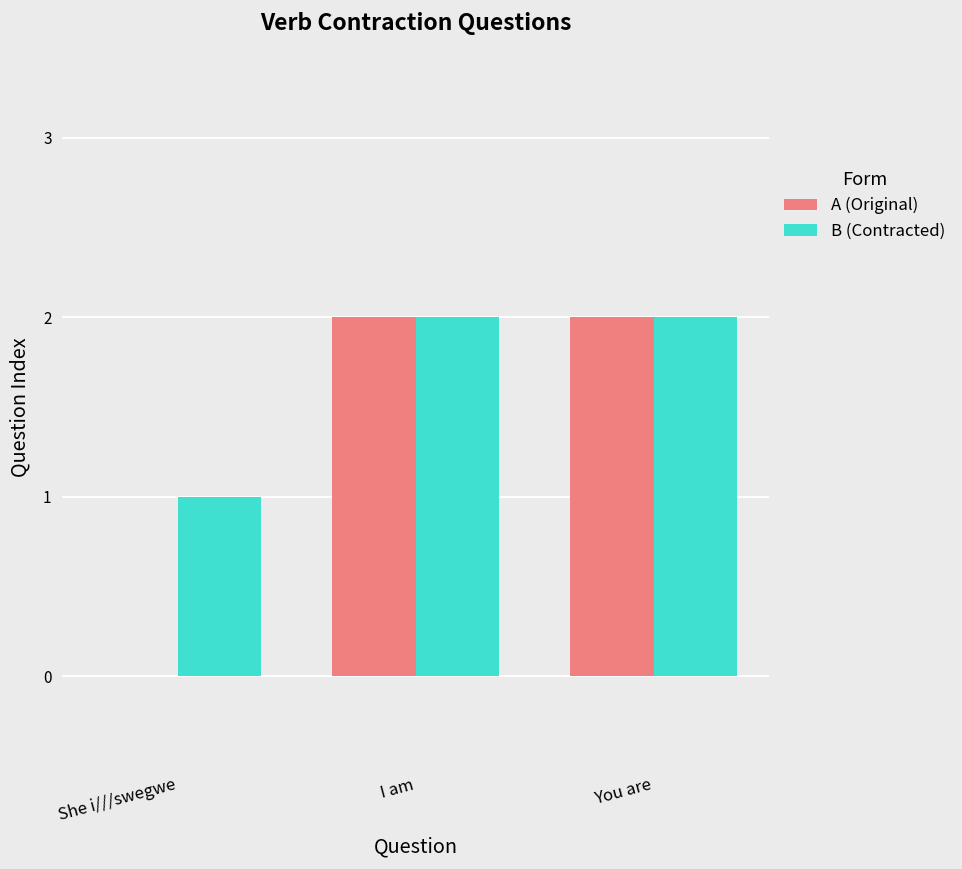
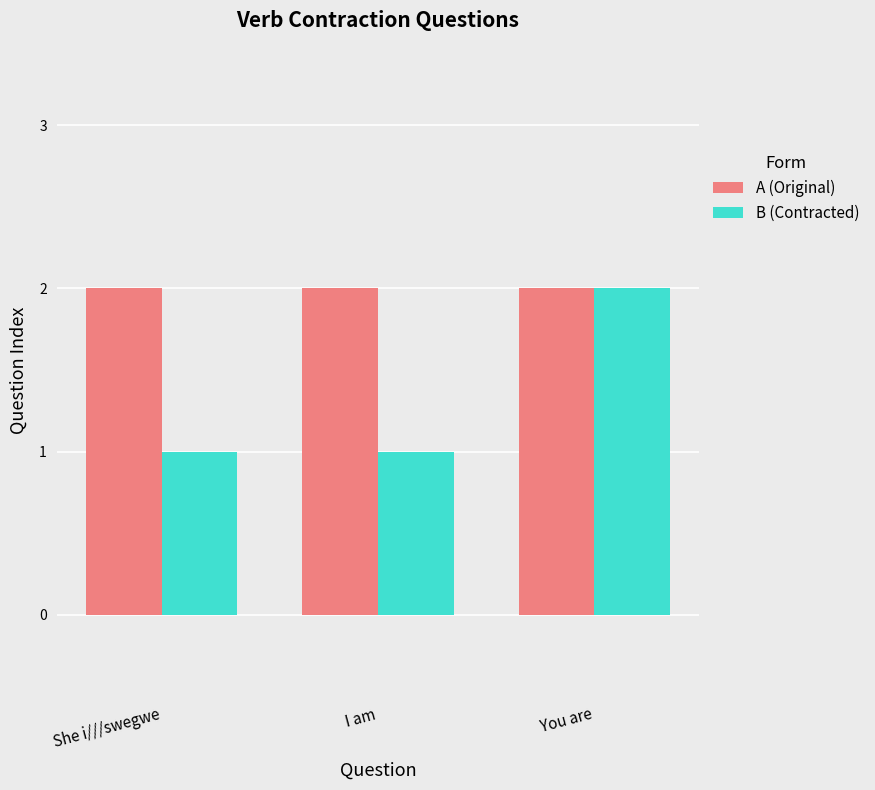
A (Original), She i///swegwe: 0 -> 2
B (Contracted), I am: 2 -> 1
